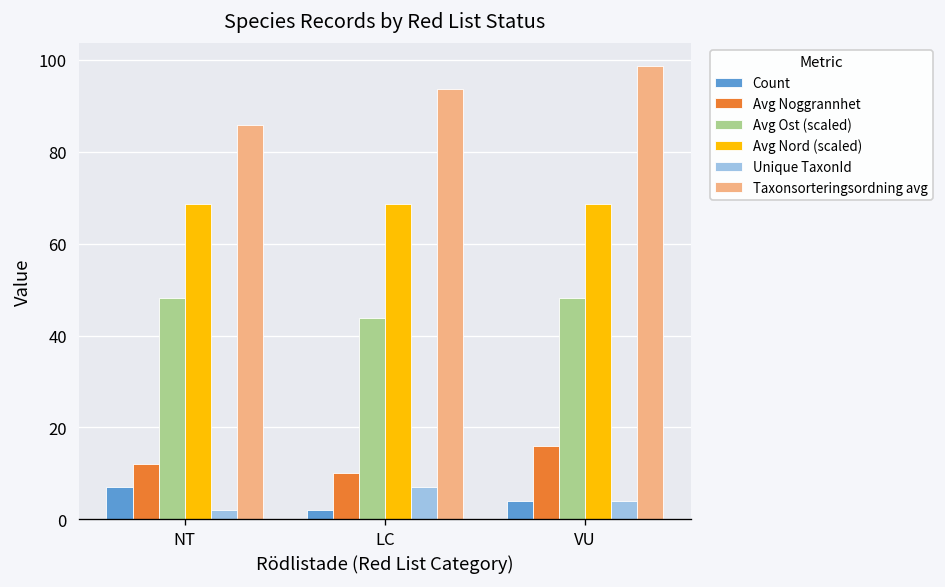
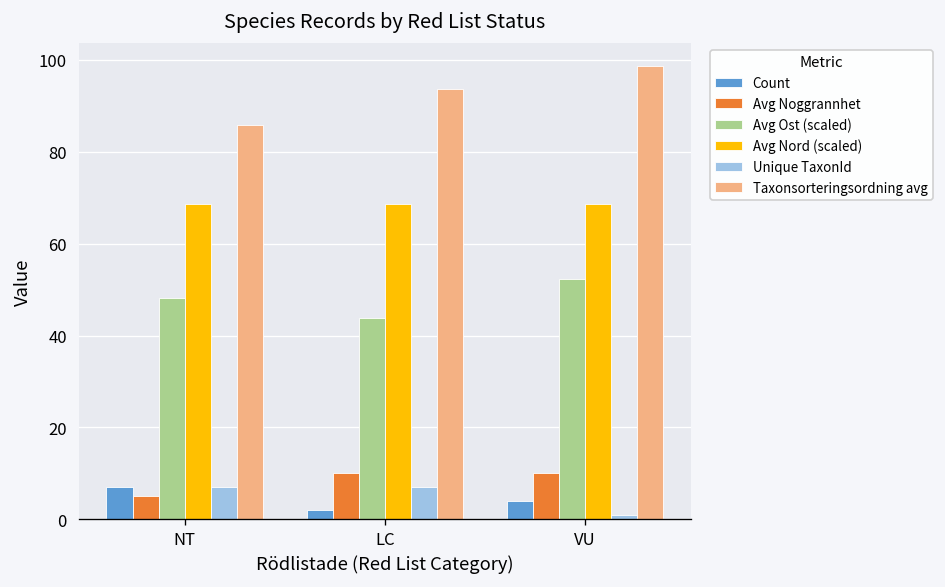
Avg Noggrannhet, NT: 12 -> 5
Unique TaxonId, NT: 2 -> 7
Avg Noggrannhet, VU: 16 -> 10
Avg Ost (scaled), VU: 48 -> 52
Unique TaxonId, VU: 4 -> 1
